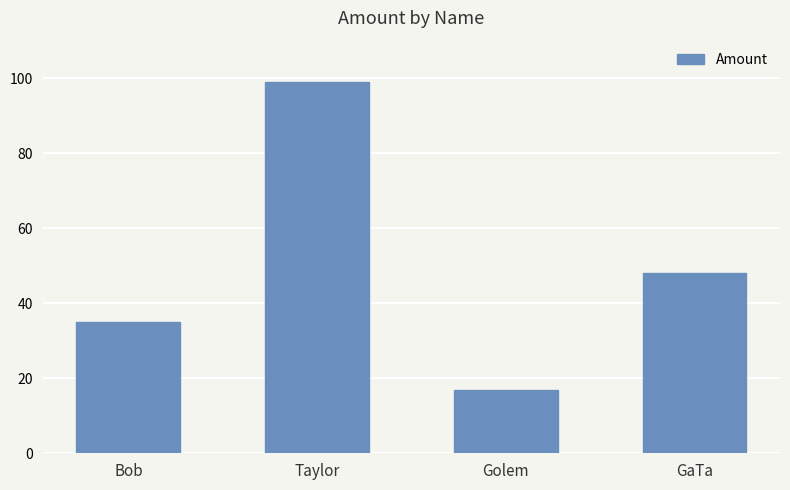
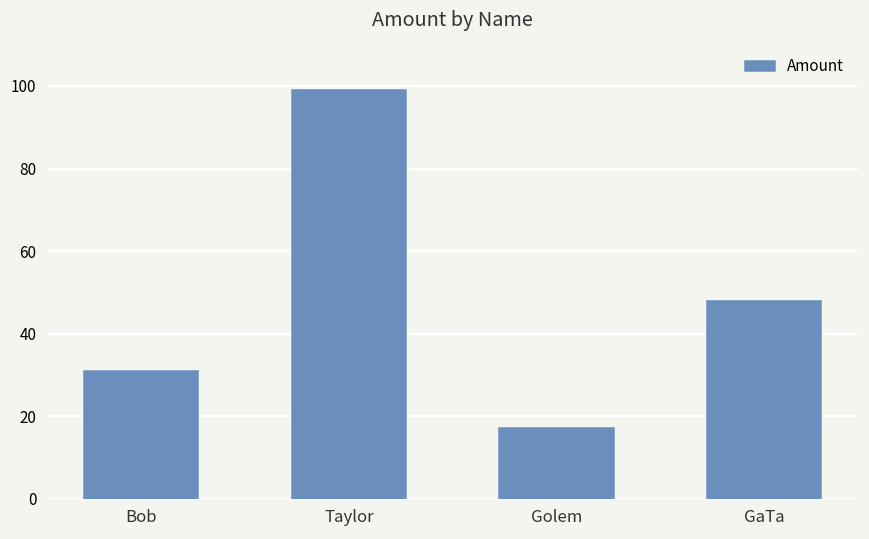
Bob: 35 -> 31
